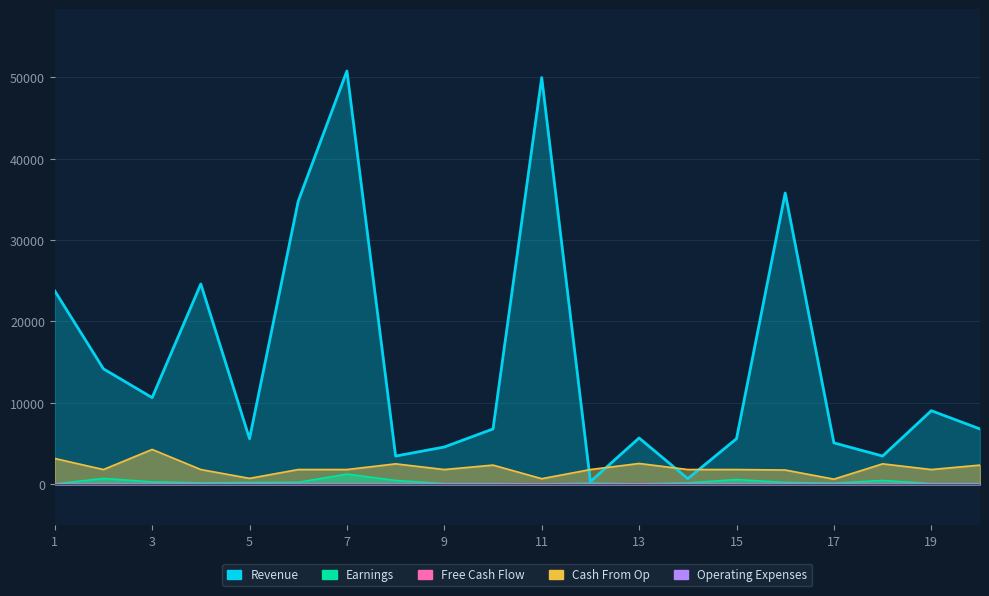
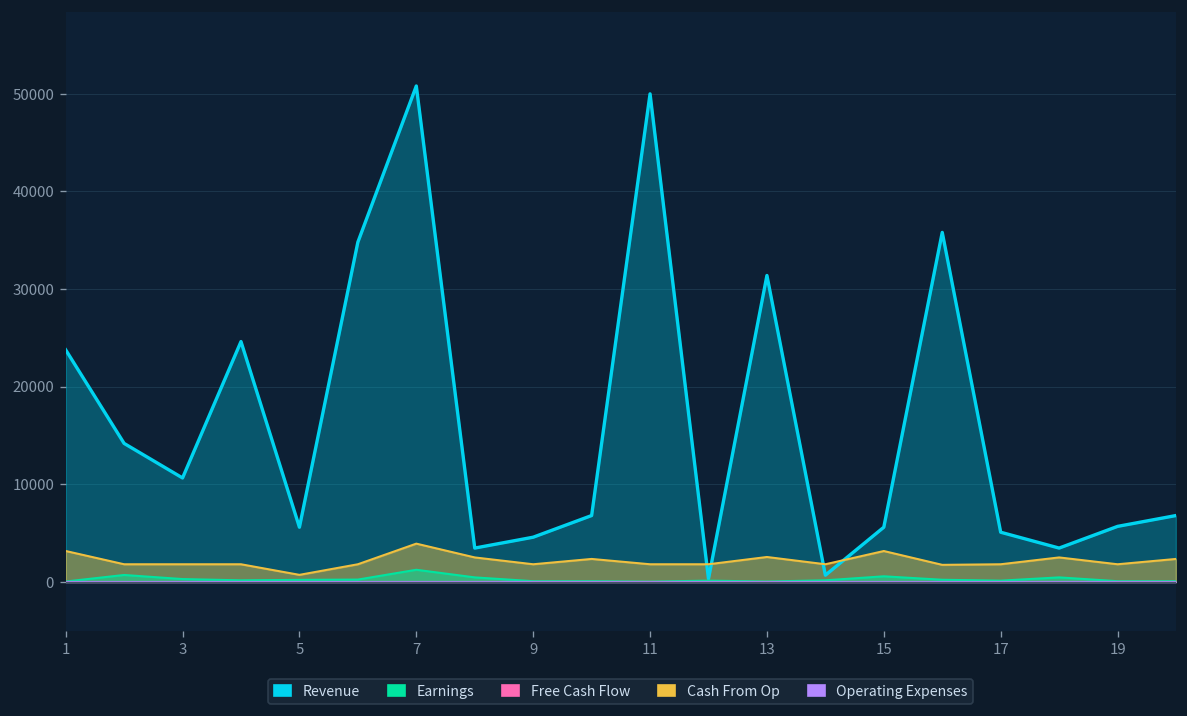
Cash From Op, 3: 4000 -> 2000
Cash From Op, 7: 2000 -> 4000
Cash From Op, 11: 1000 -> 2000
Revenue, 13: 6000 -> 31000
Cash From Op, 15: 2000 -> 3000
Cash From Op, 17: 1000 -> 2000
Revenue, 19: 9000 -> 6000
